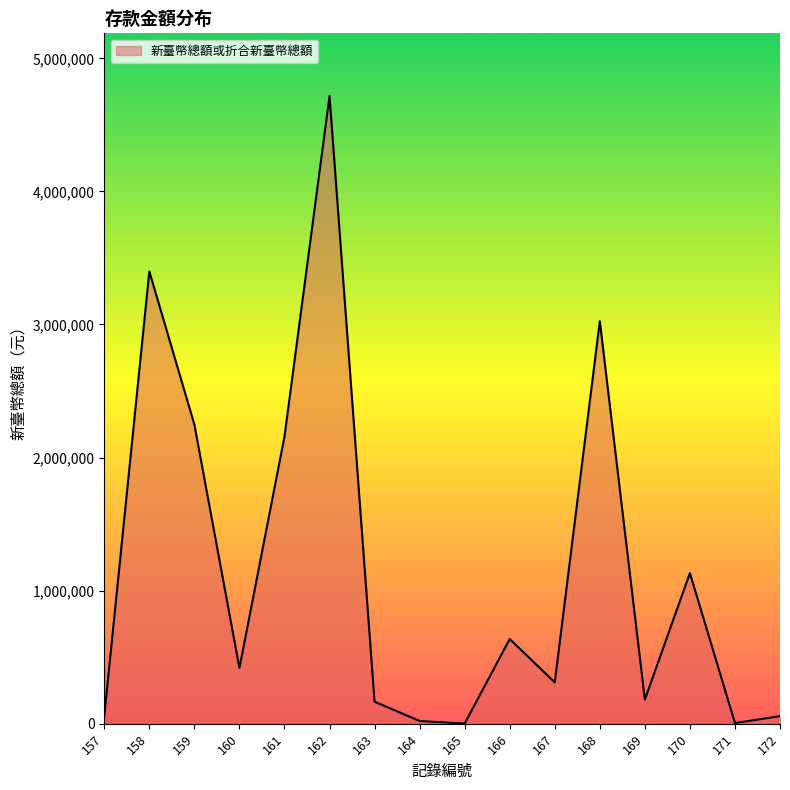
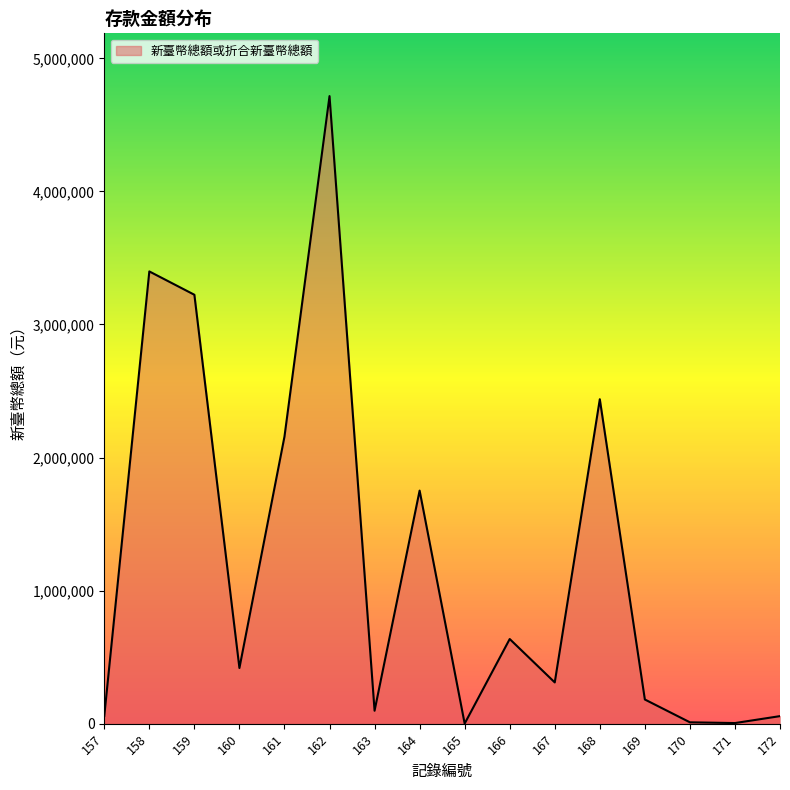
159: 2,250,000 -> 3,220,000
163: 170,000 -> 100,000
164: 20,000 -> 1,750,000
168: 3,020,000 -> 2,440,000
170: 1,130,000 -> 10,000
